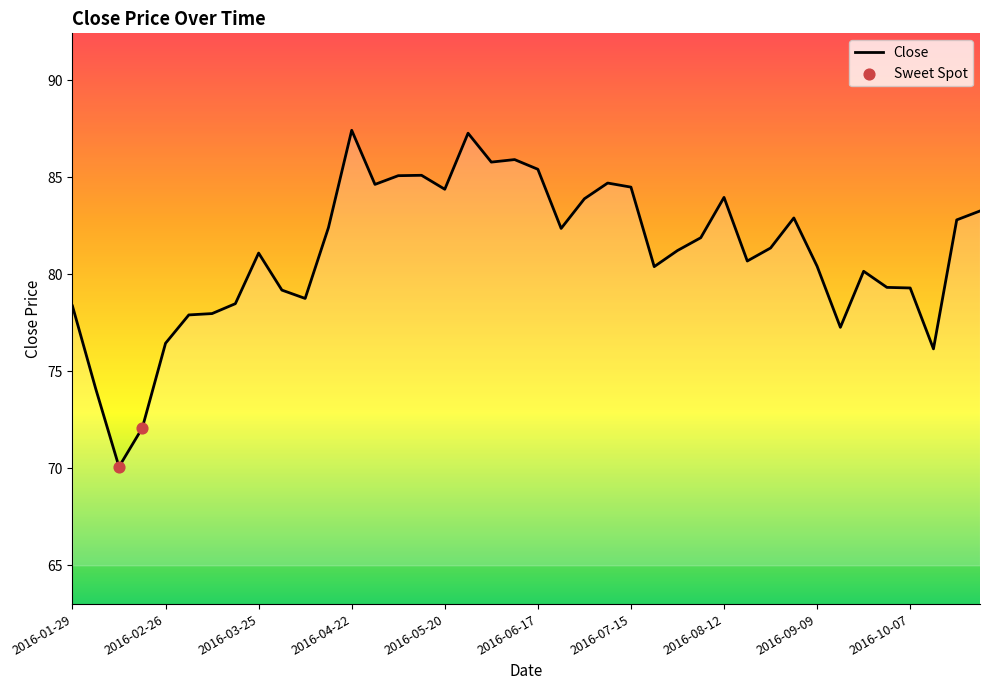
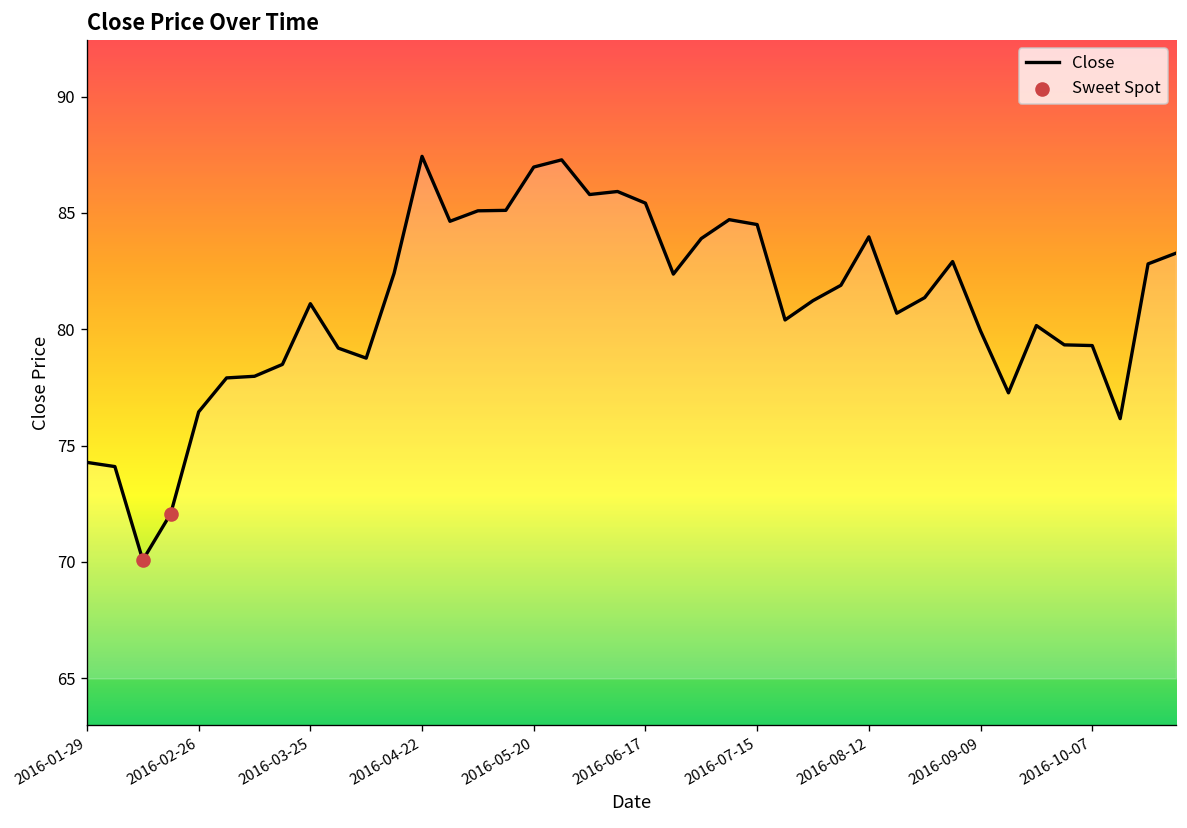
Close, 2016-01-29: 78.4 -> 74.3
Close, 2016-05-20: 84.4 -> 87.0
Close, 2016-09-09: 80.4 -> 79.9
